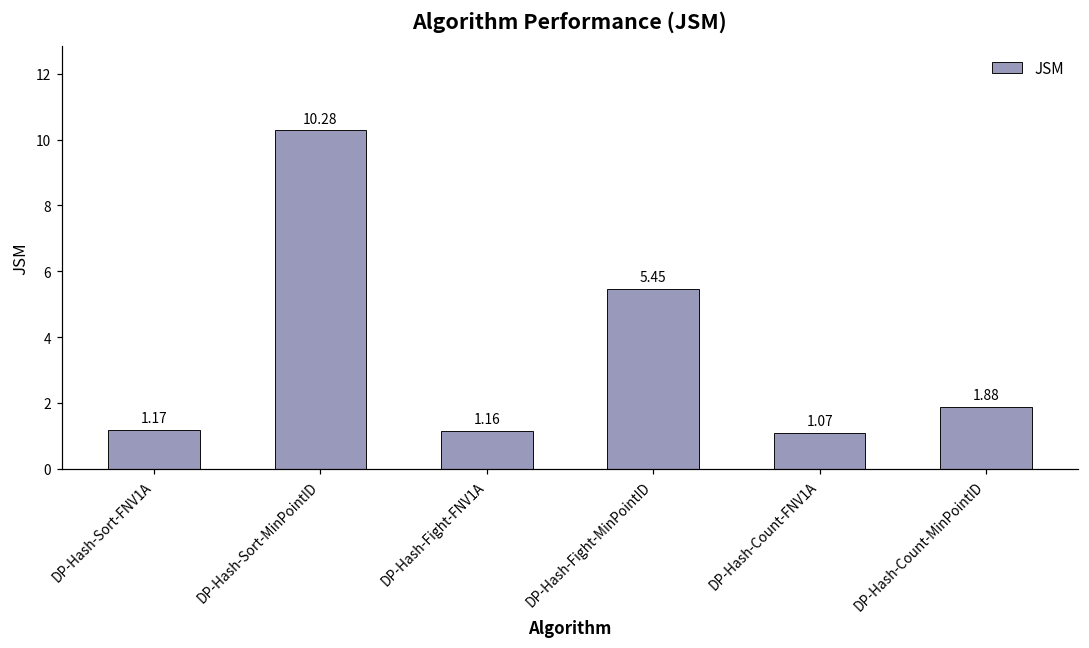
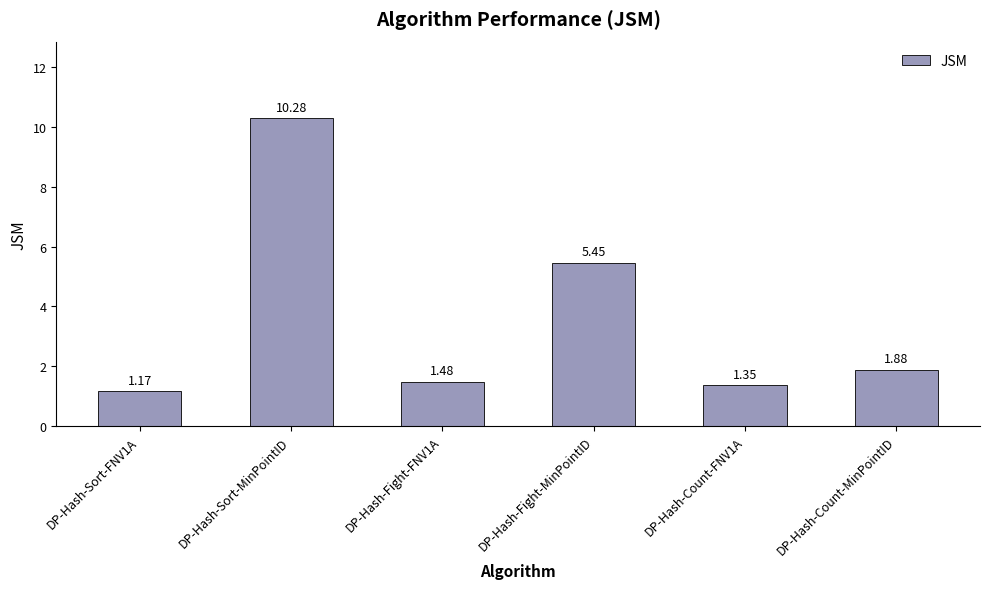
DP-Hash-Fight-FNV1A: 1.16 -> 1.48
DP-Hash-Count-FNV1A: 1.07 -> 1.35
